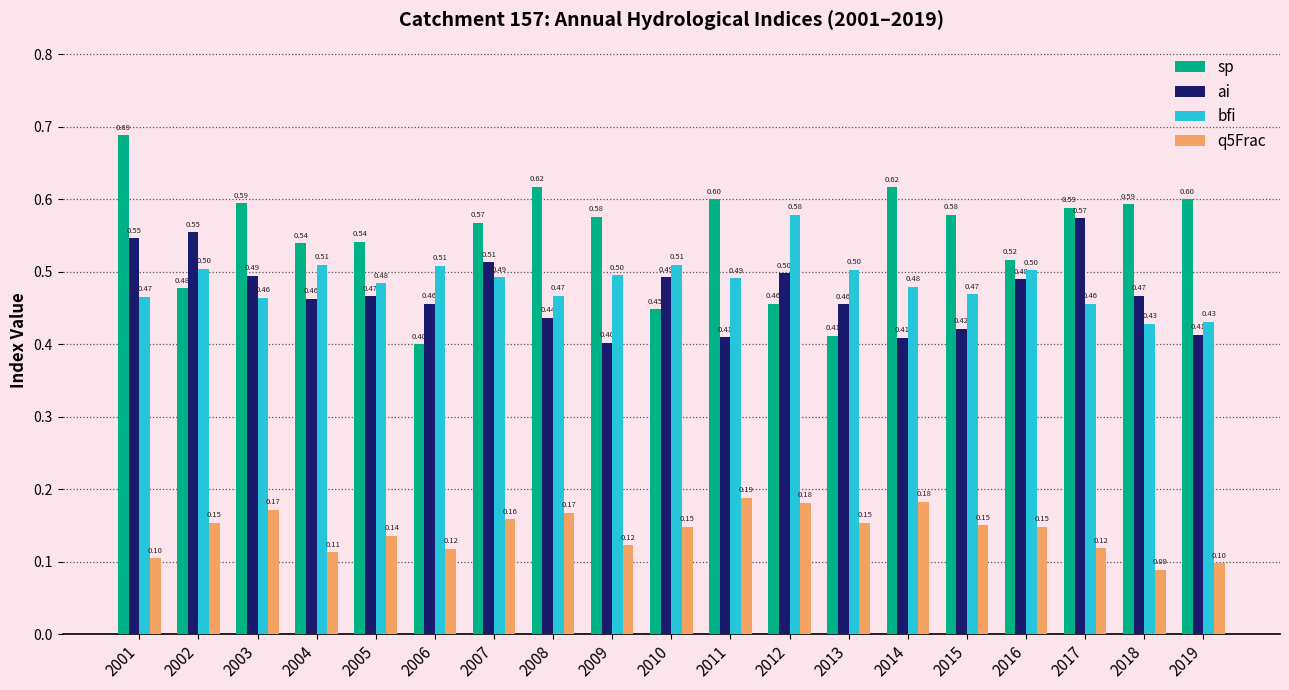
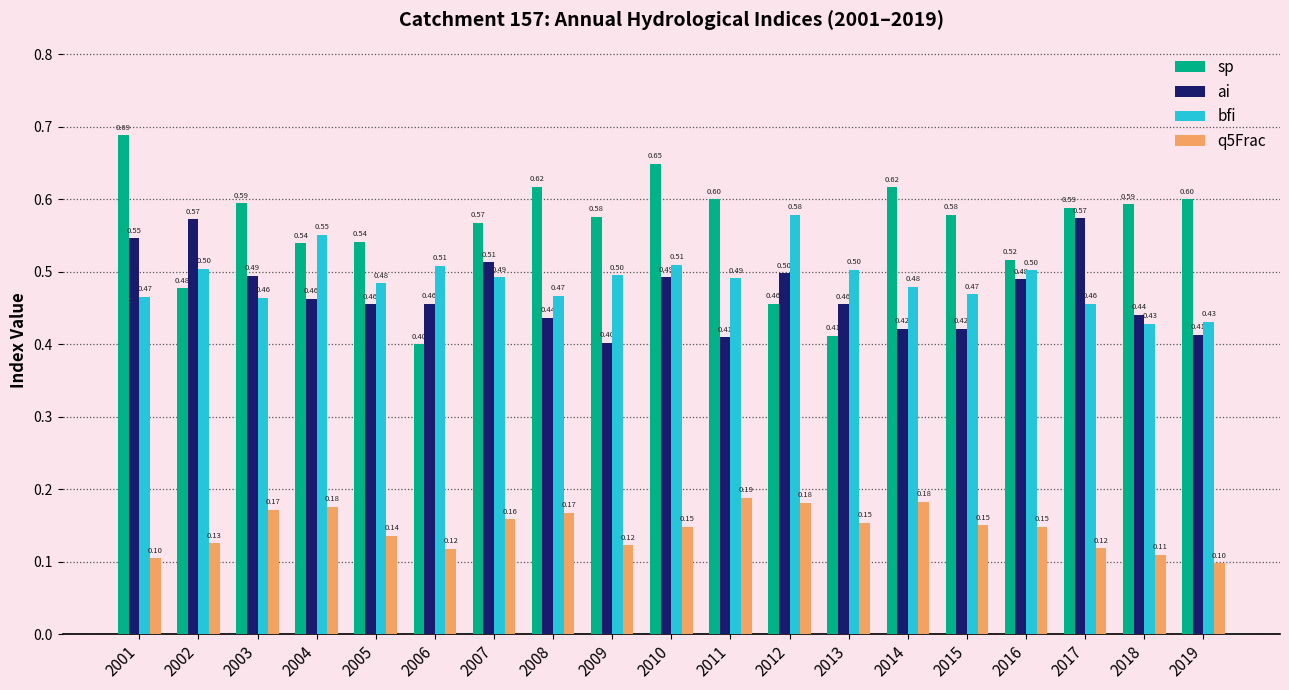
ai, 2002: 0.55 -> 0.57
q5Frac, 2002: 0.15 -> 0.13
bfi, 2004: 0.51 -> 0.55
q5Frac, 2004: 0.11 -> 0.18
ai, 2005: 0.47 -> 0.46
sp, 2010: 0.45 -> 0.65
ai, 2014: 0.41 -> 0.42
ai, 2018: 0.47 -> 0.44
q5Frac, 2018: 0.09 -> 0.11
